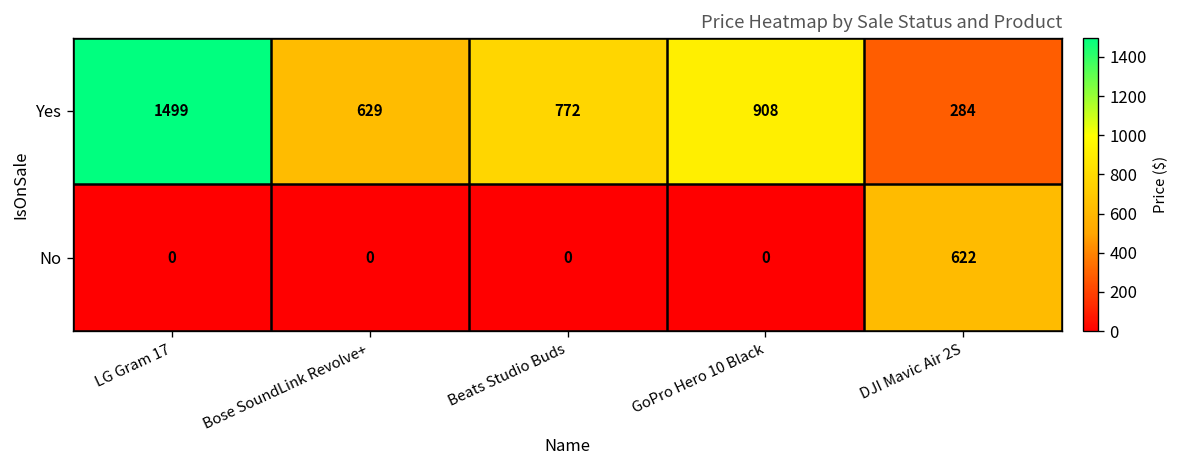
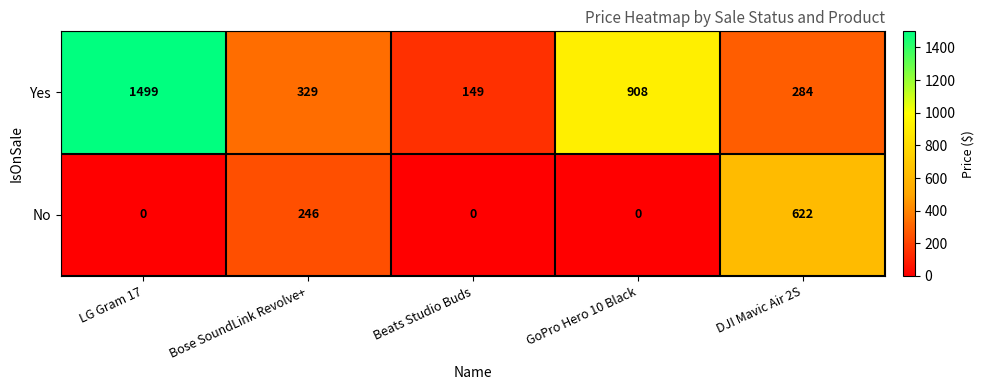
Yes, Bose SoundLink Revolve+: 629 -> 329
Yes, Beats Studio Buds: 772 -> 149
No, Bose SoundLink Revolve+: 0 -> 246
